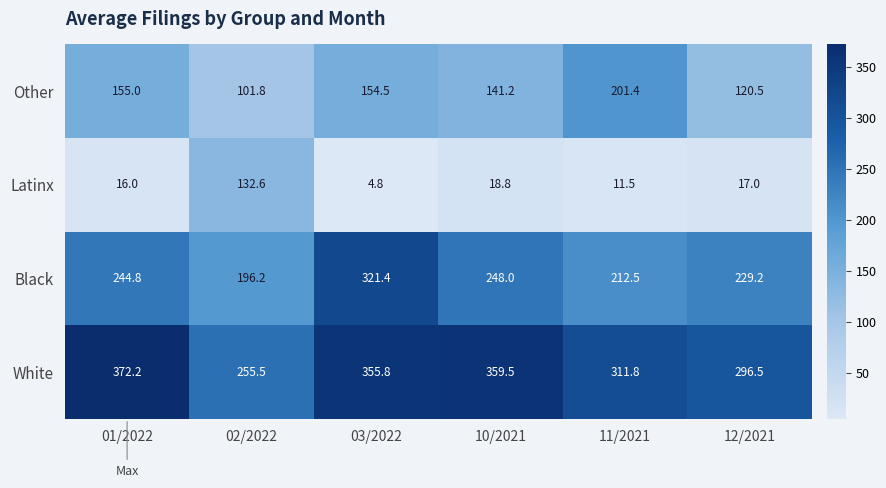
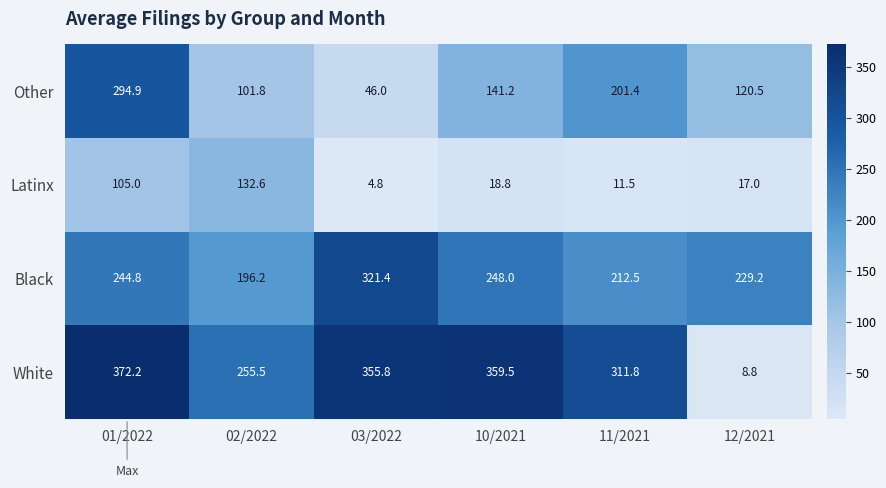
Other, 01/2022: 155.0 -> 294.9
Other, 03/2022: 154.5 -> 46.0
Latinx, 01/2022: 16.0 -> 105.0
White, 12/2021: 296.5 -> 8.8
